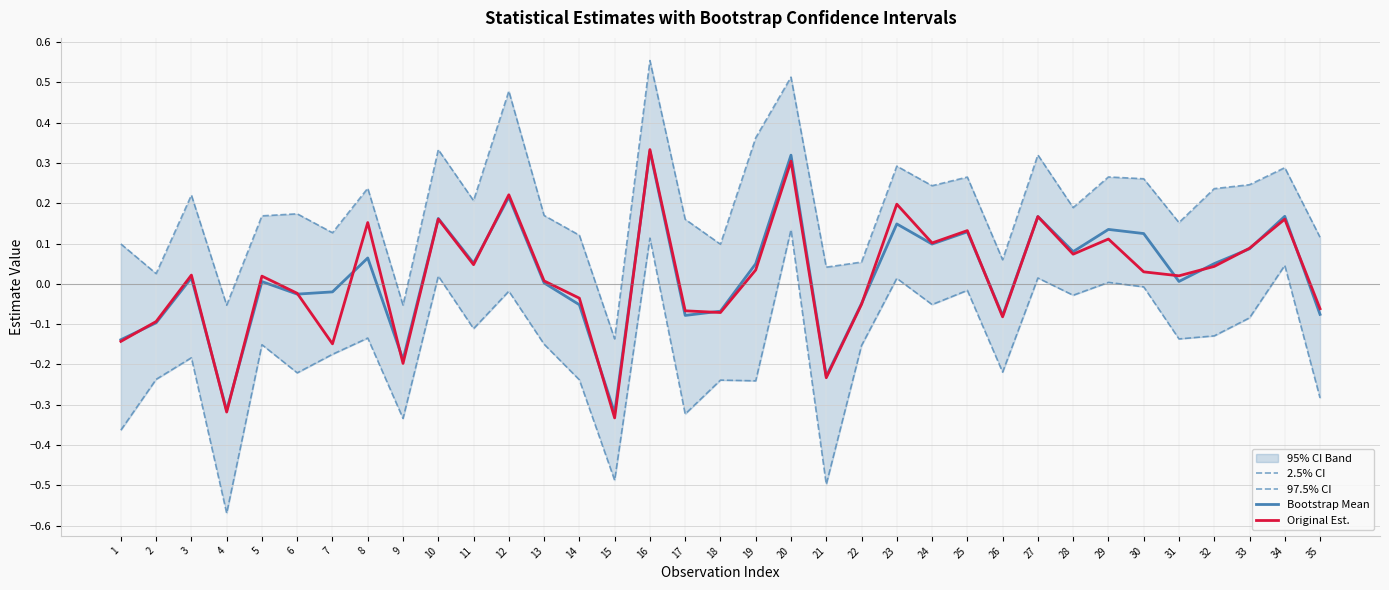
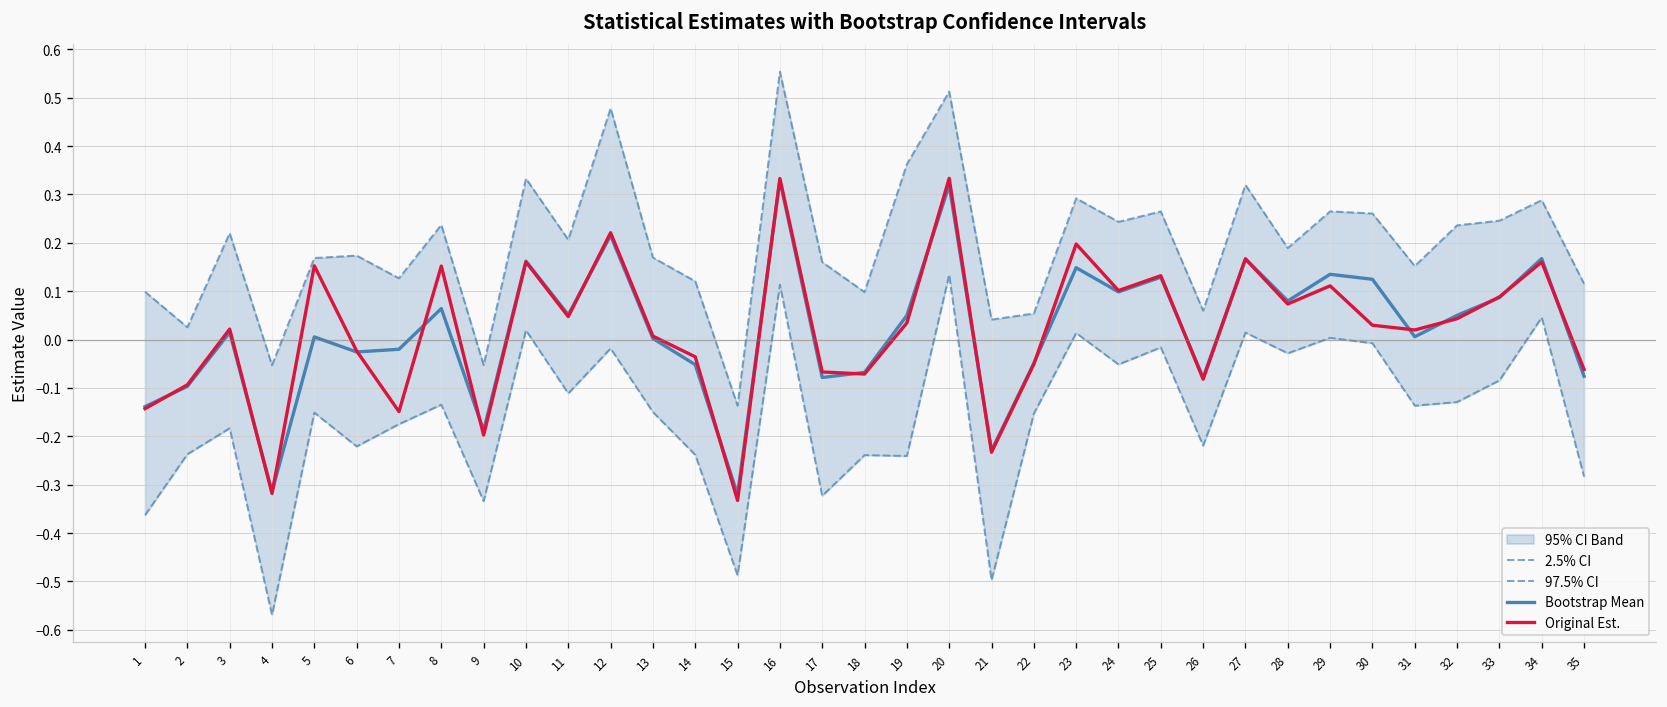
Original Est., 5: 0.02 -> 0.15
Original Est., 20: 0.30 -> 0.33
